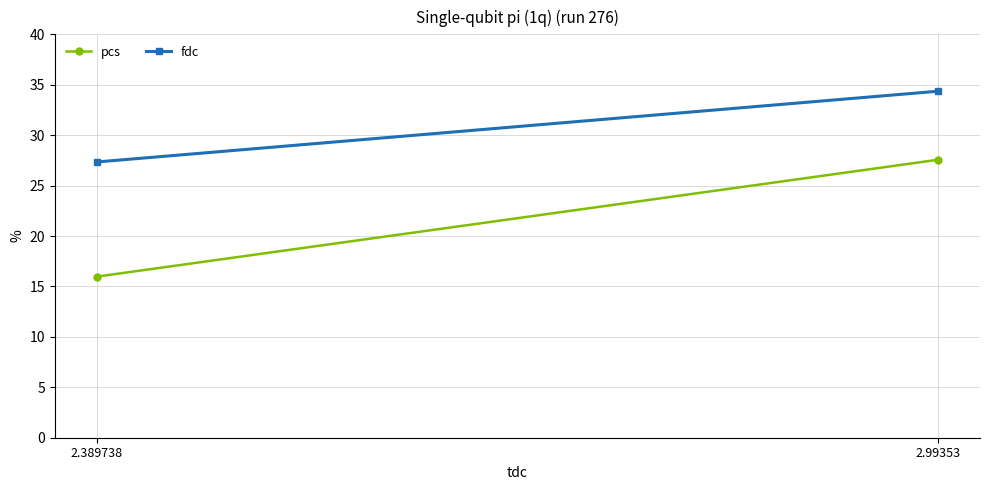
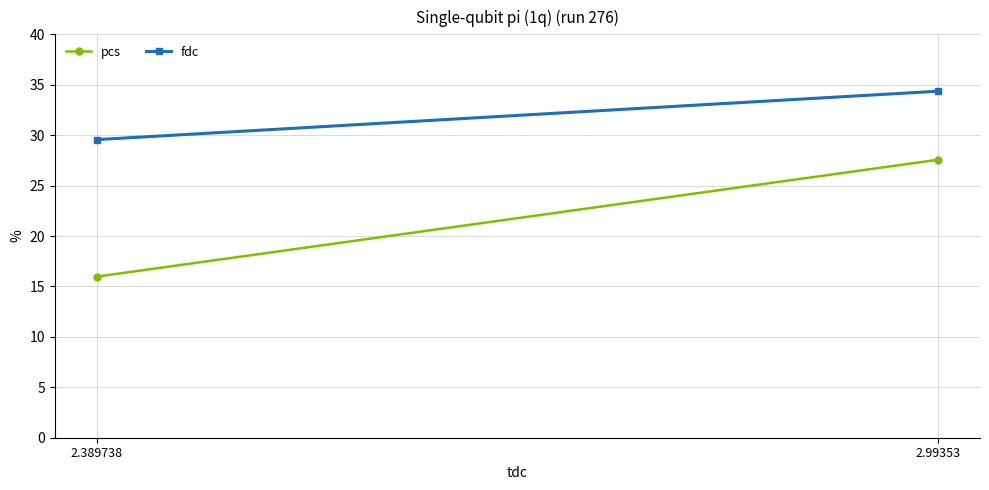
fdc, 2.389738: 27.3 -> 29.6
